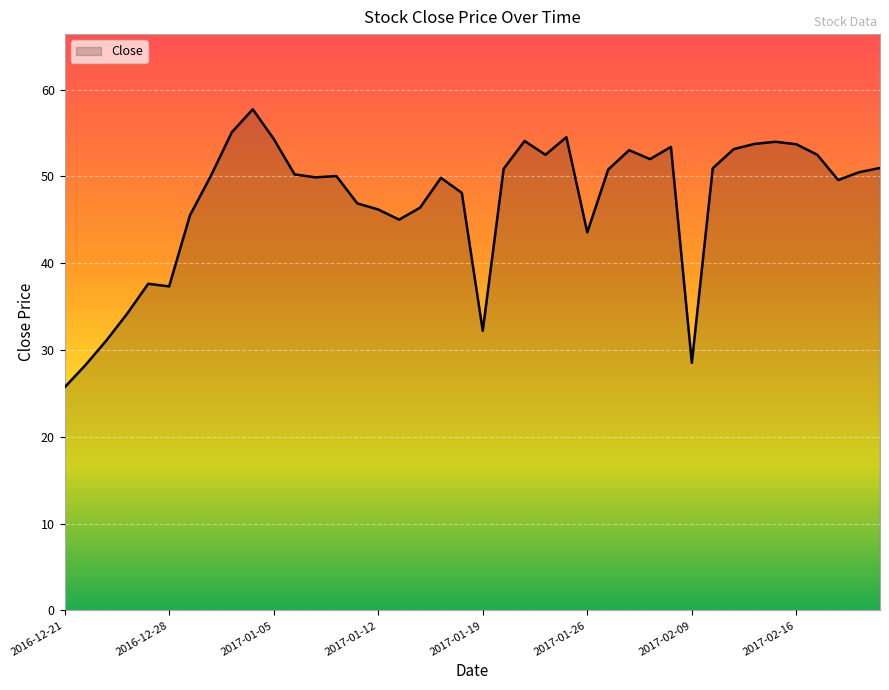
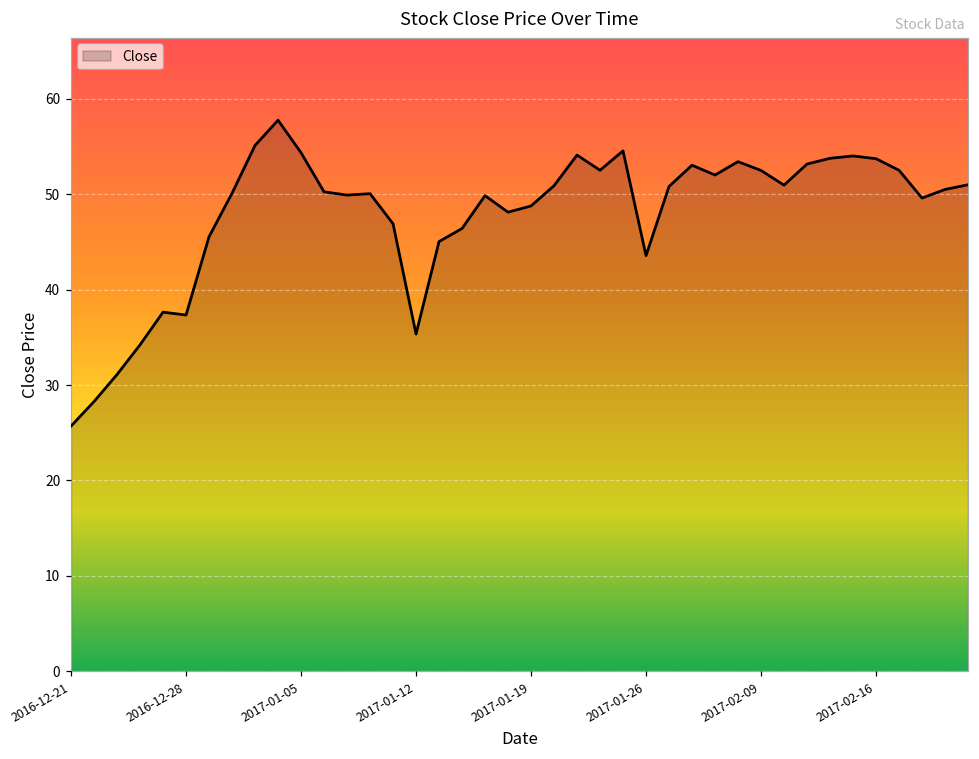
2017-01-12: 46 -> 35
2017-01-19: 32 -> 49
2017-02-09: 29 -> 52
